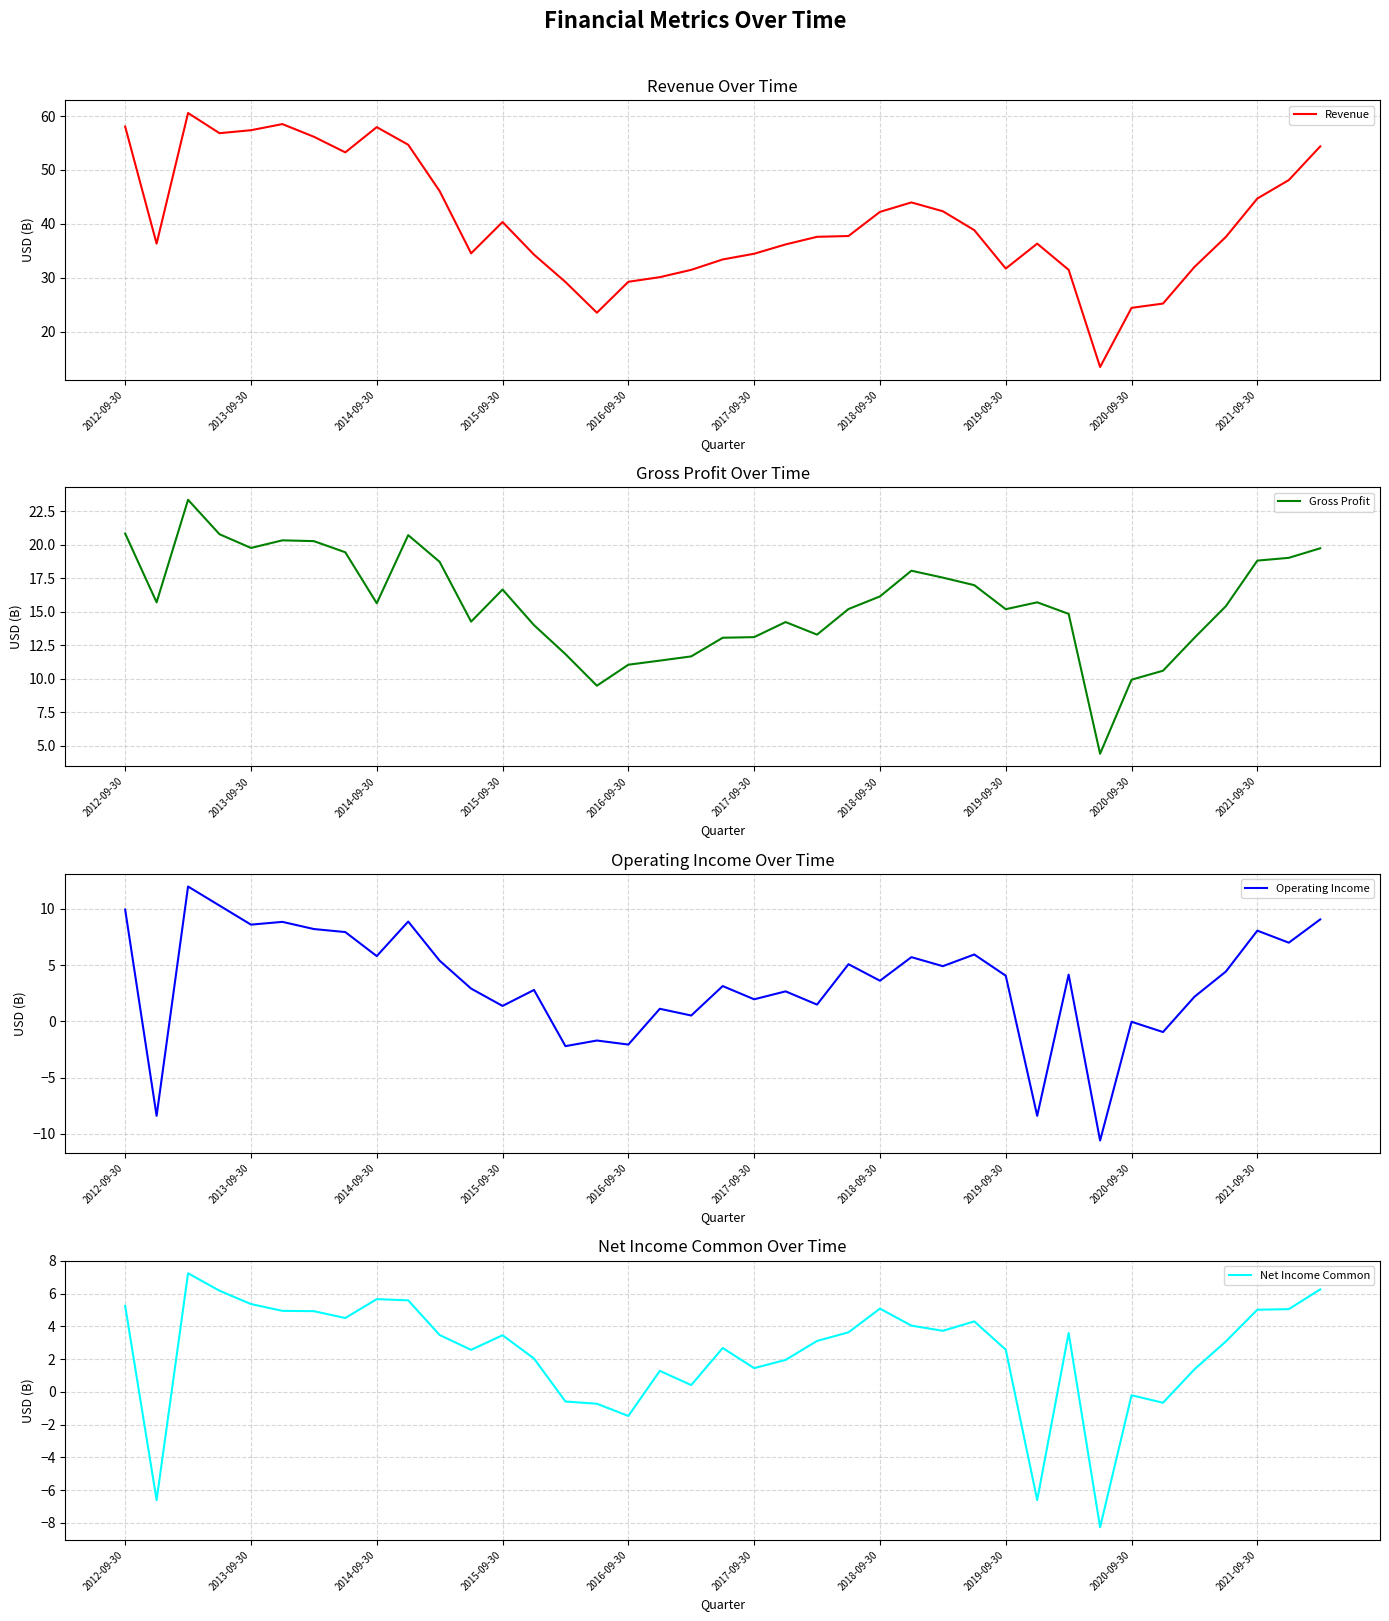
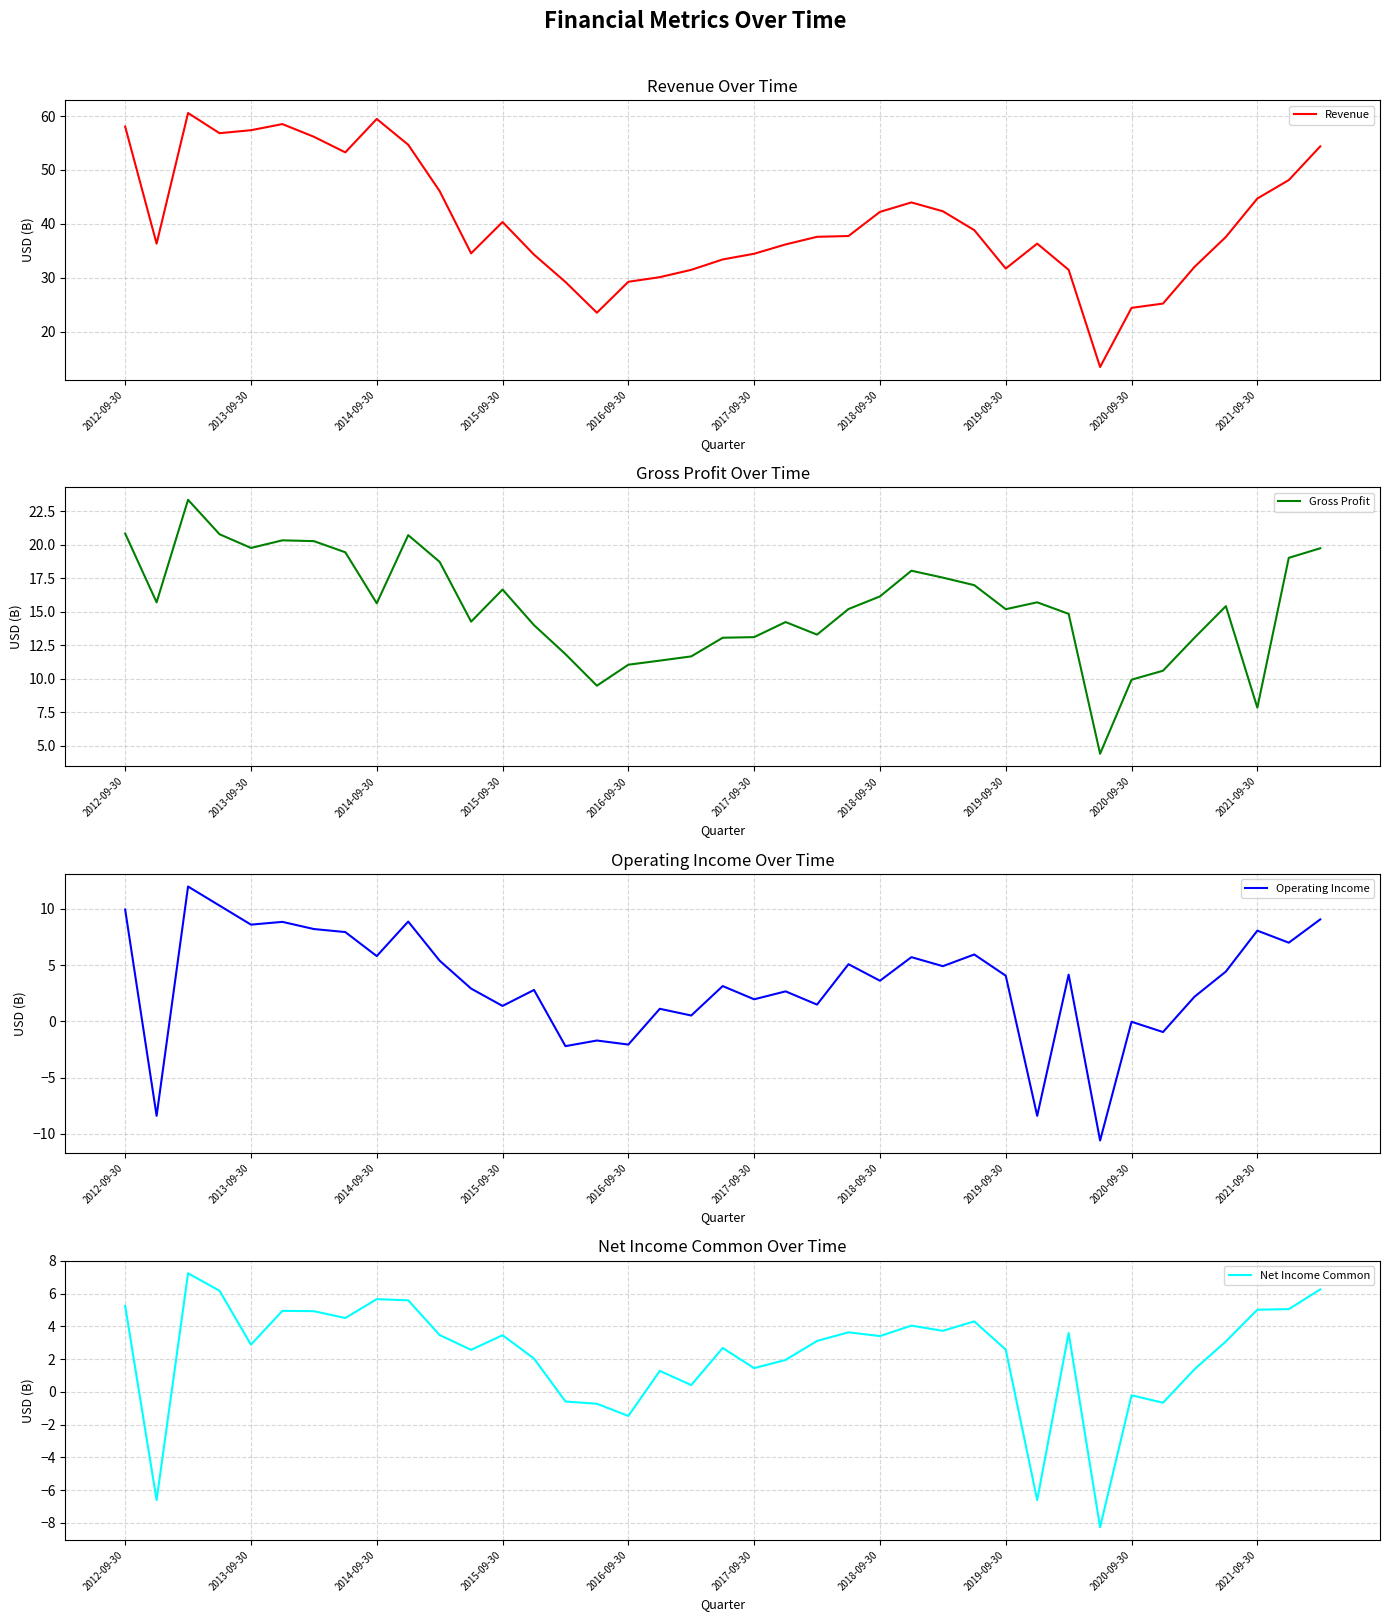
Revenue Over Time, 2014-09-30: 58 -> 59
Gross Profit Over Time, 2021-09-30: 18.8 -> 7.8
Net Income Common Over Time, 2013-09-30: 5.4 -> 2.9
Net Income Common Over Time, 2018-09-30: 5.1 -> 3.4
